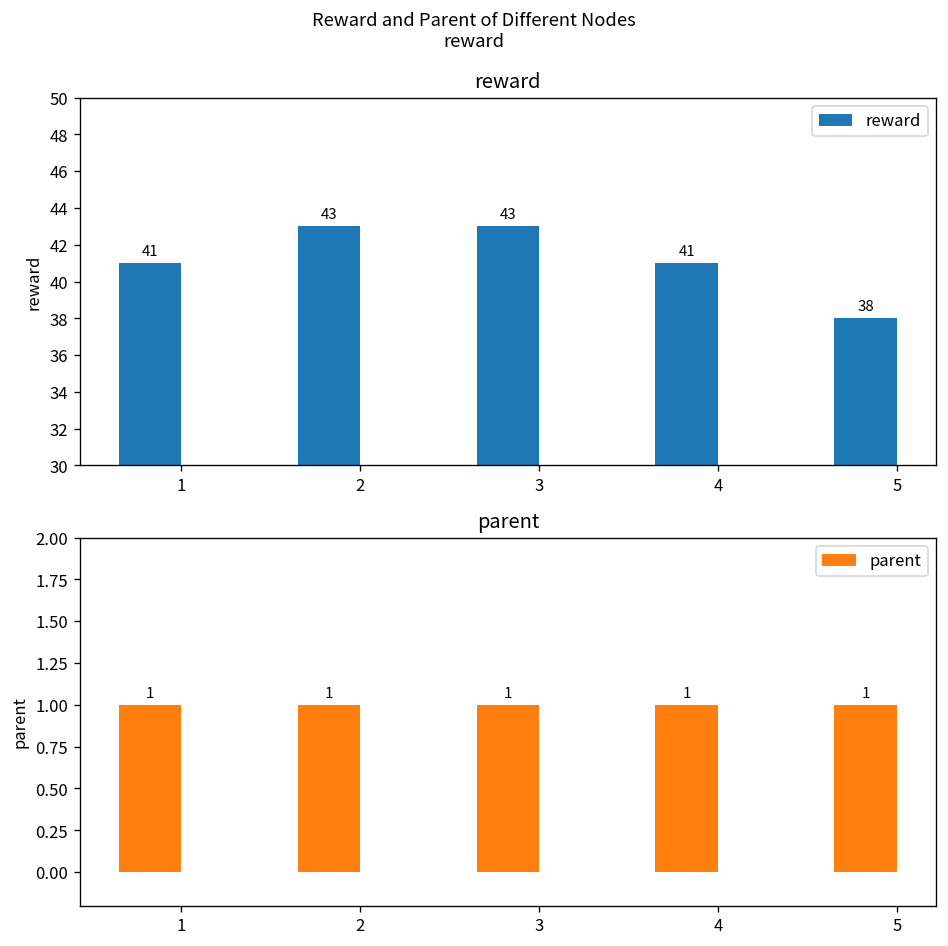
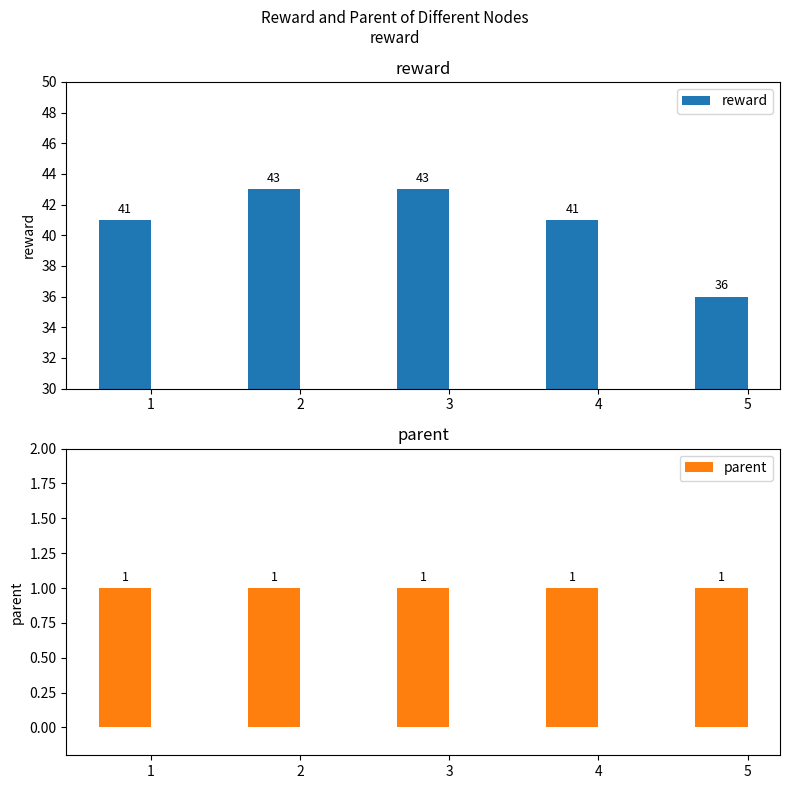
reward, 5: 38 -> 36
